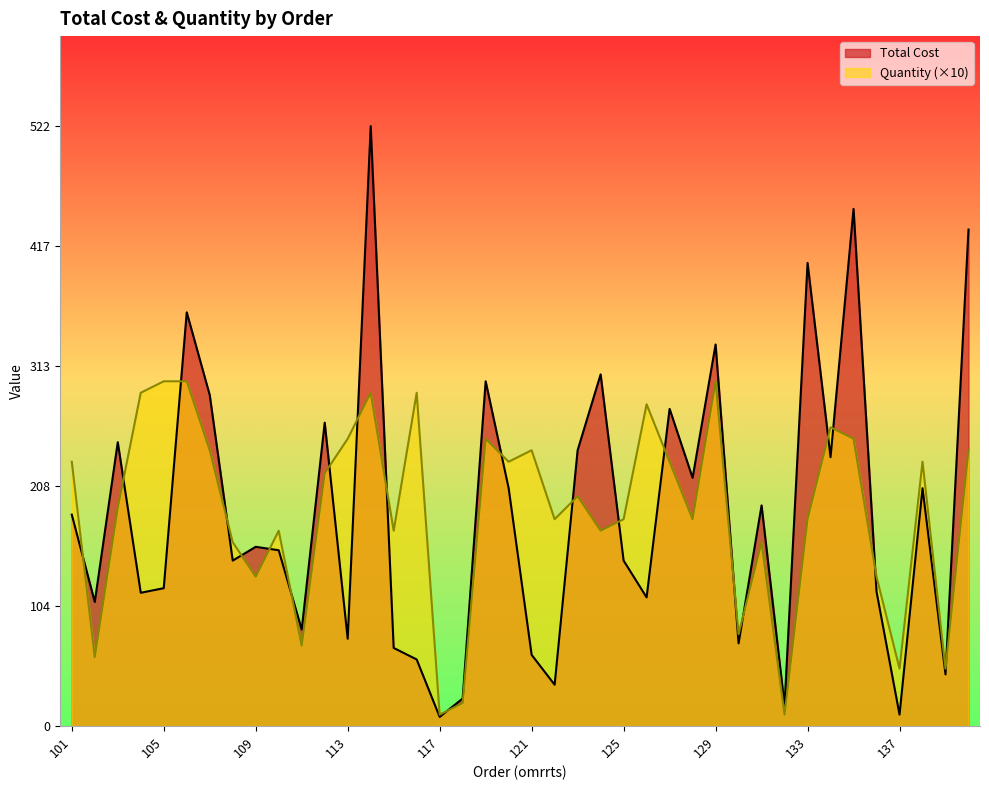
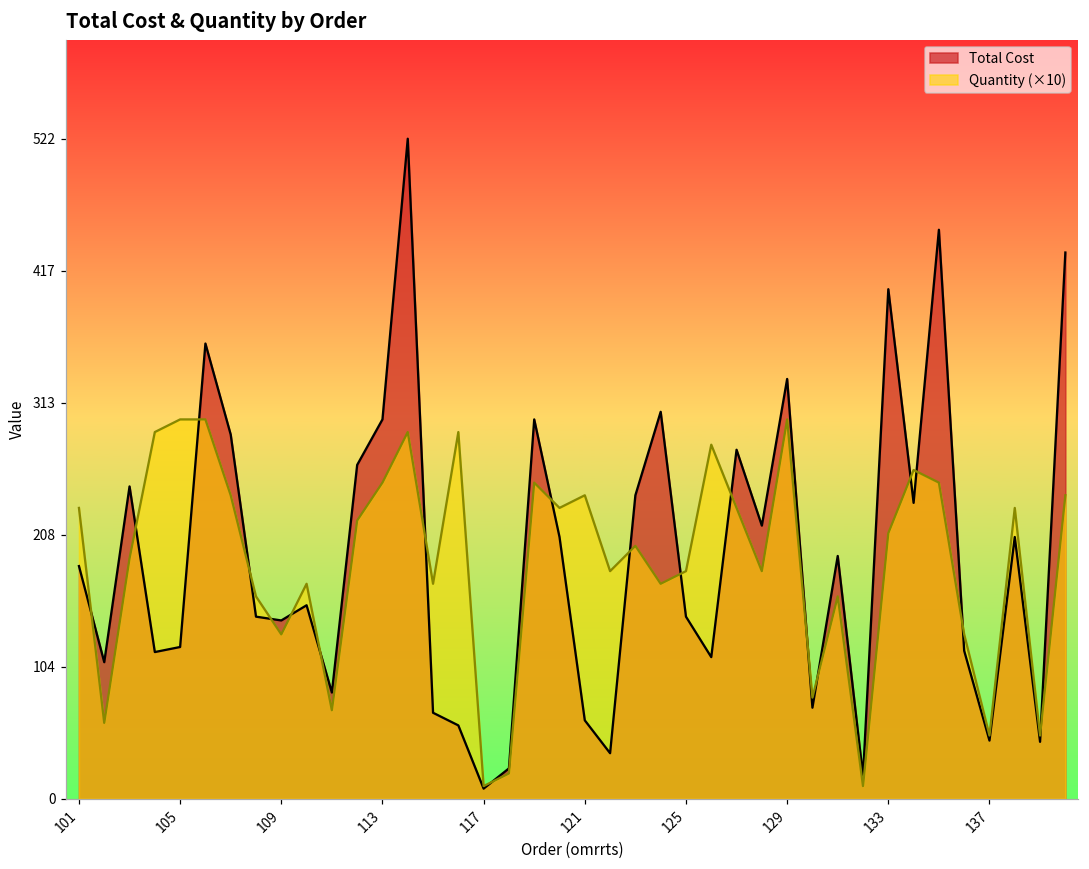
Total Cost, 109: 156 -> 141
Total Cost, 113: 76 -> 300
Quantity (×10), 133: 180 -> 210
Total Cost, 137: 10 -> 46
